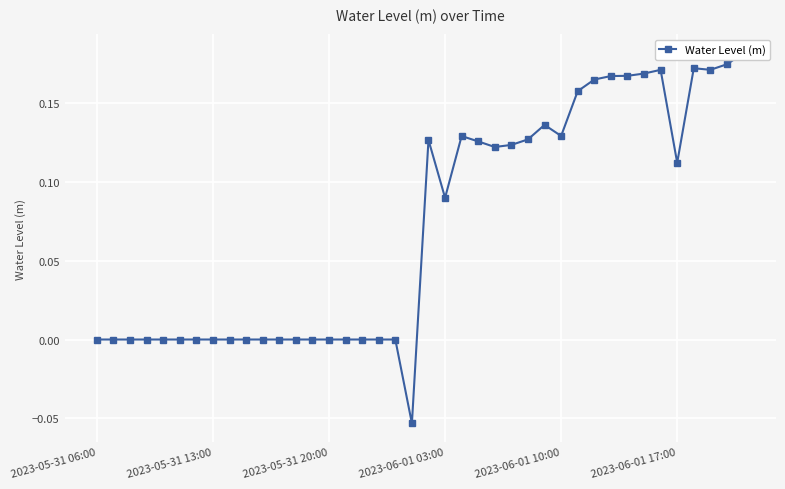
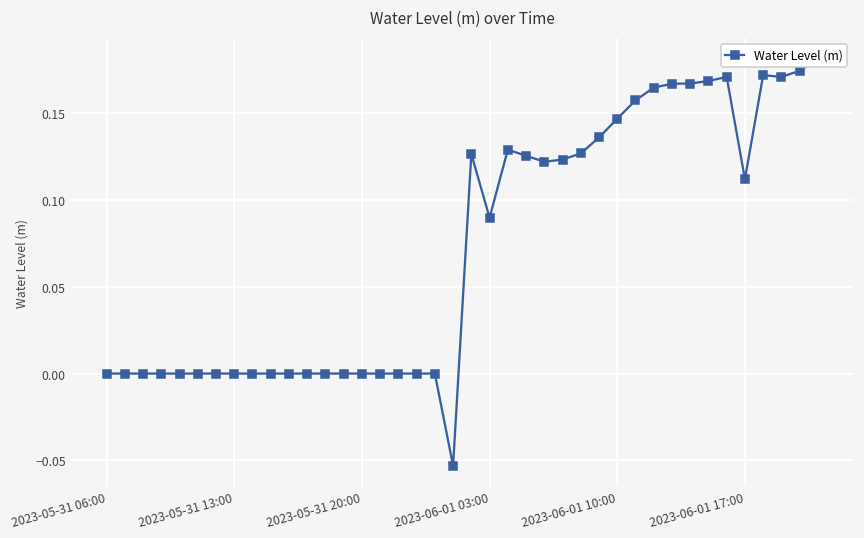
2023-06-01 10:00: 0.129 -> 0.147
